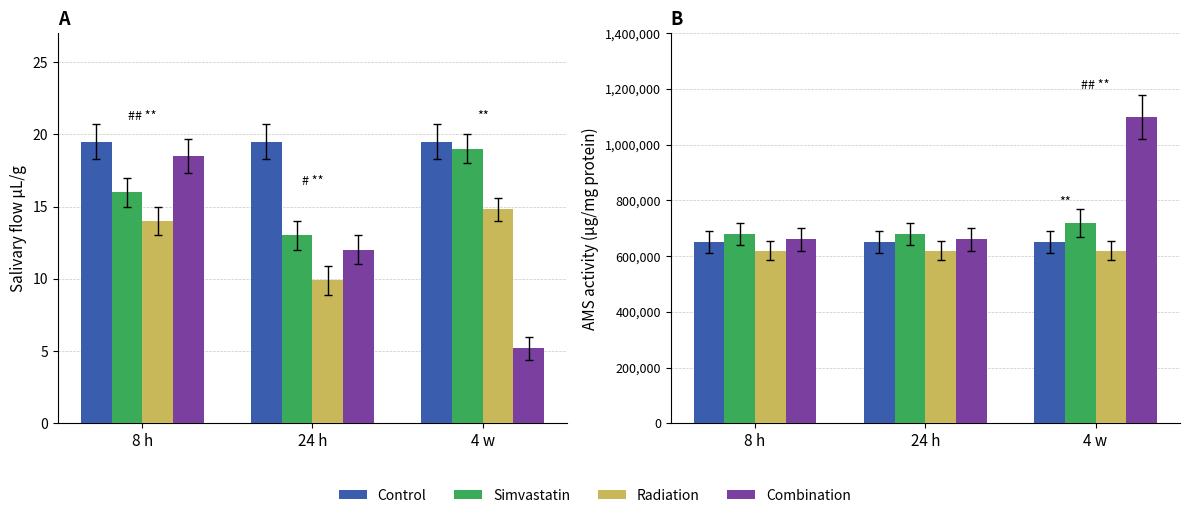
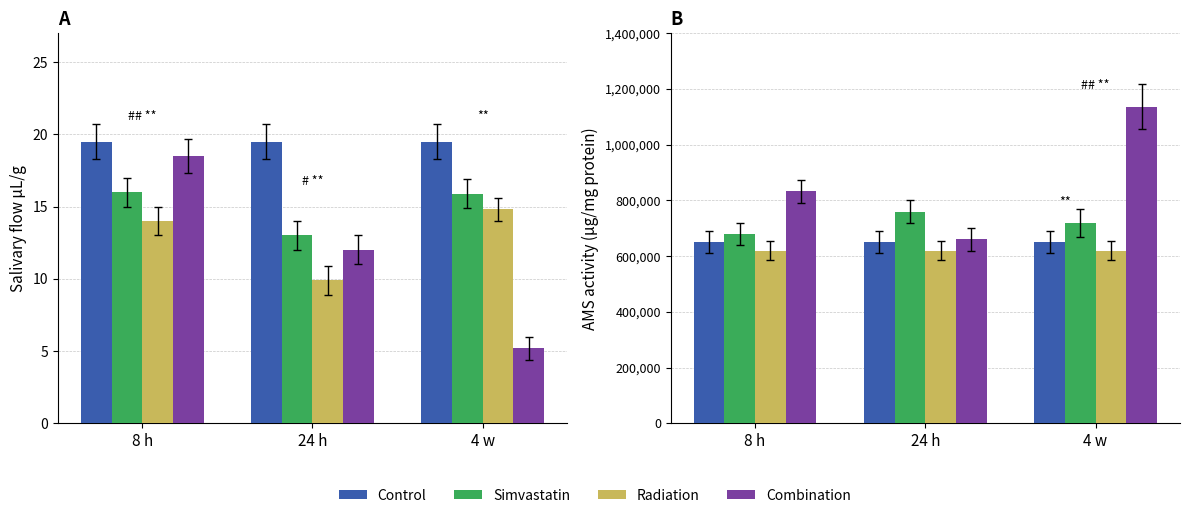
A, Simvastatin, 4 w: 19.0 -> 15.9
B, Combination, 8 h: 660,000 -> 830,000
B, Simvastatin, 24 h: 680,000 -> 760,000
B, Combination, 4 w: 1,100,000 -> 1,140,000
